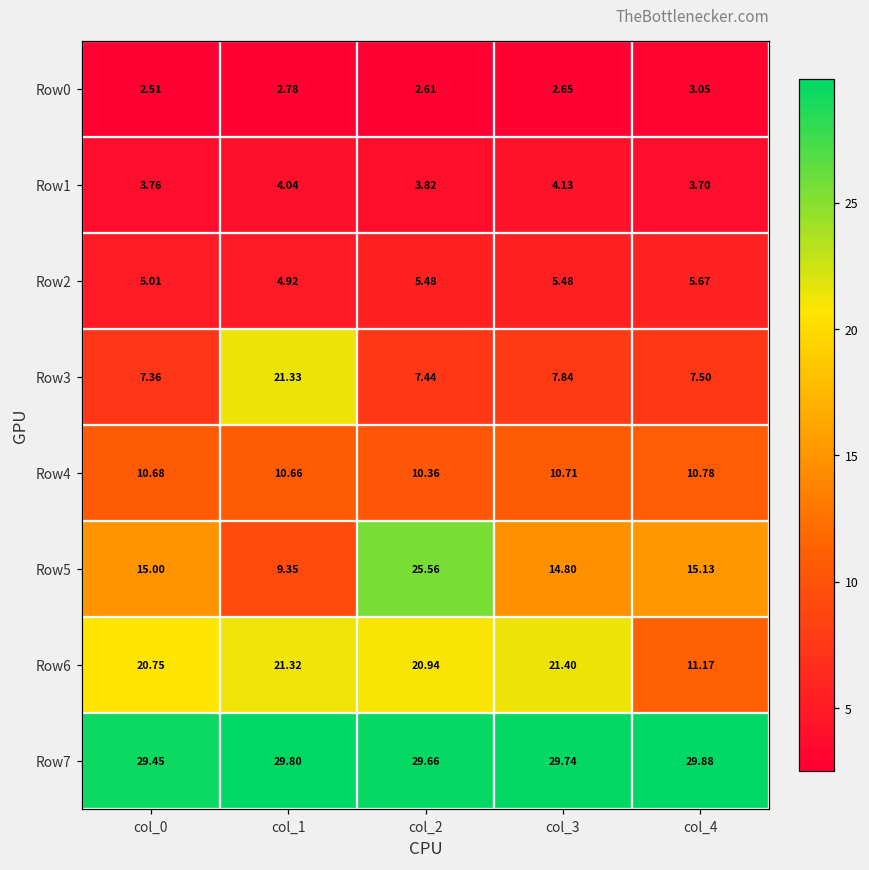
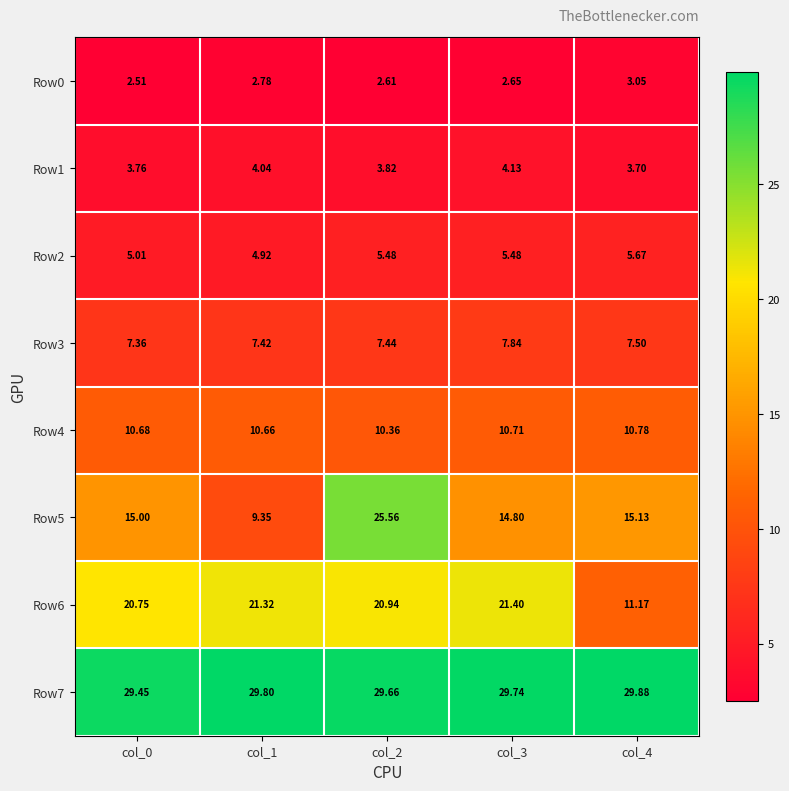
Row3, col_1: 21.33 -> 7.42
